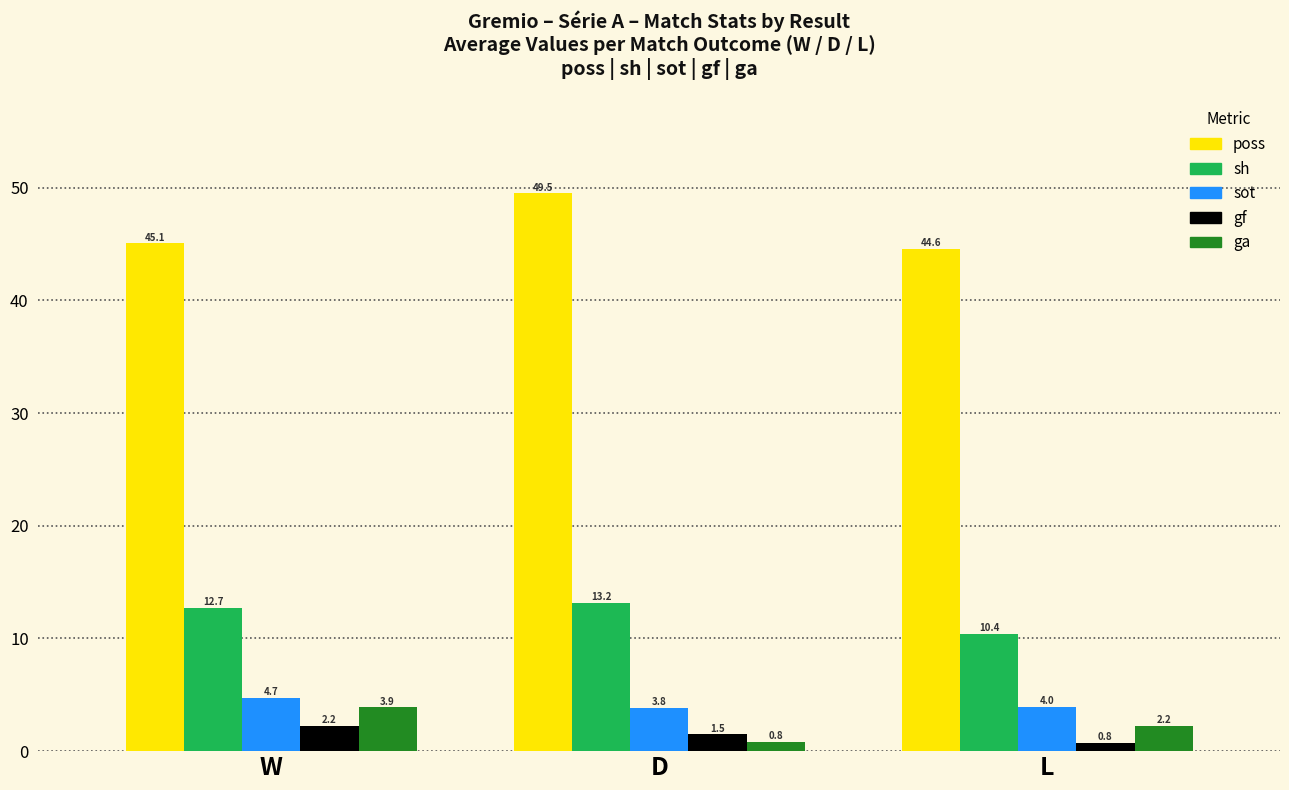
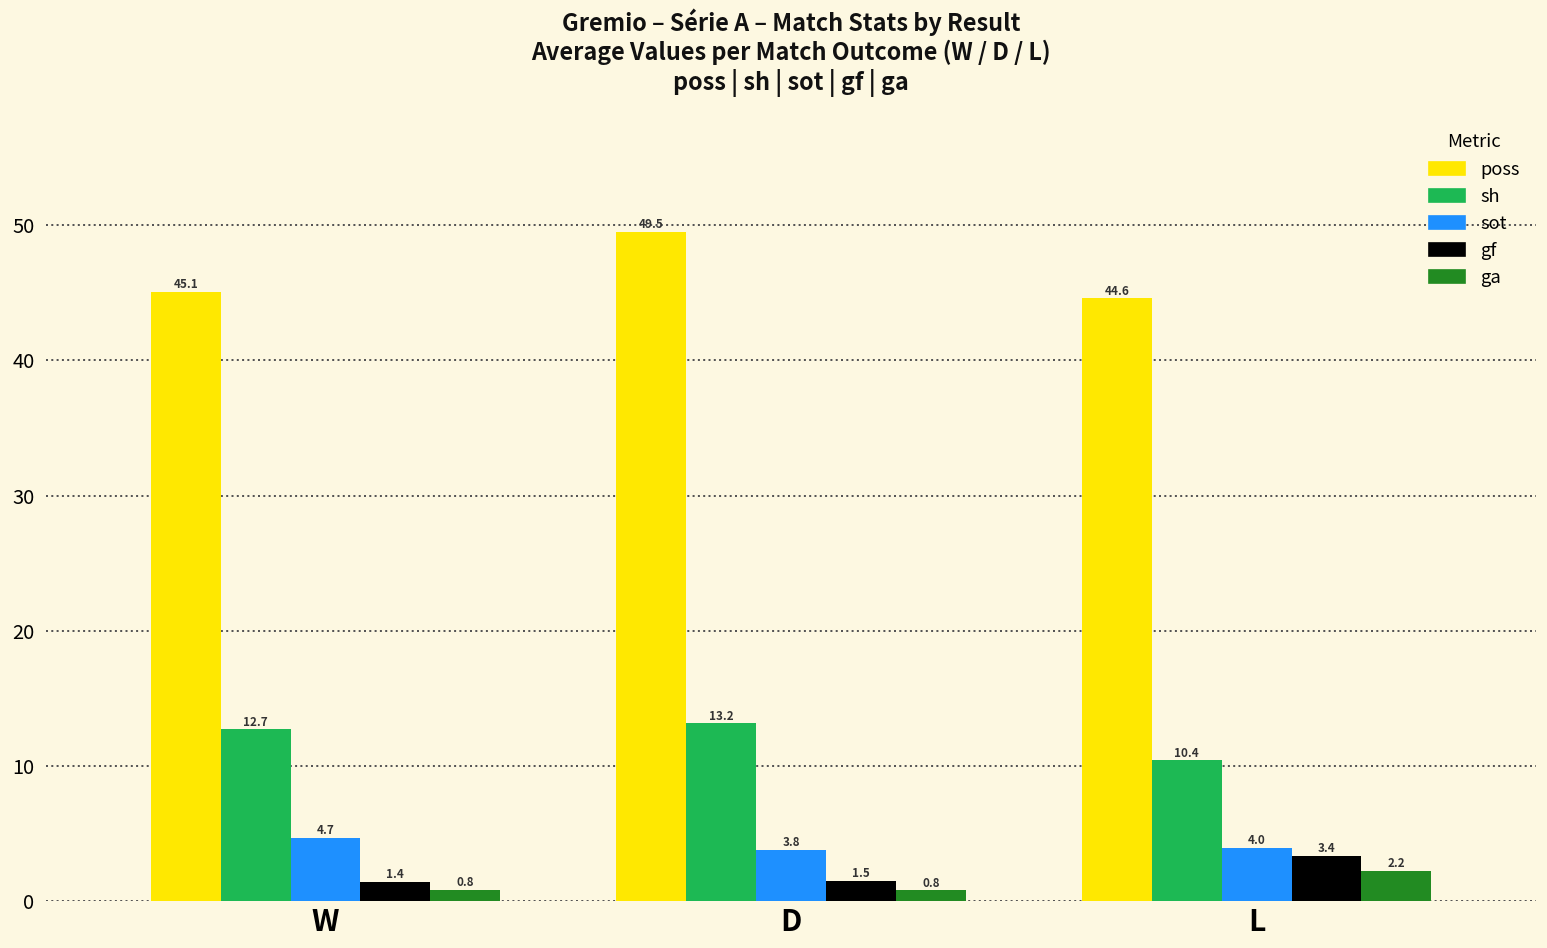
gf, W: 2.2 -> 1.4
ga, W: 3.9 -> 0.8
gf, L: 0.8 -> 3.4
